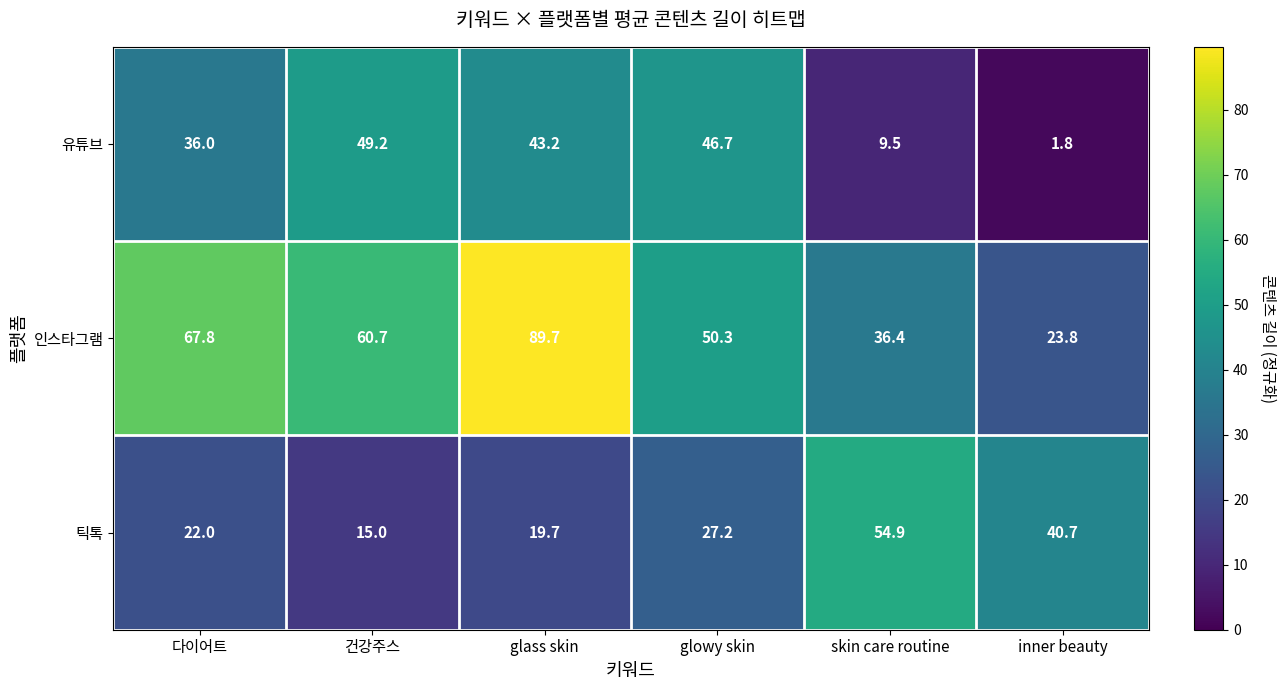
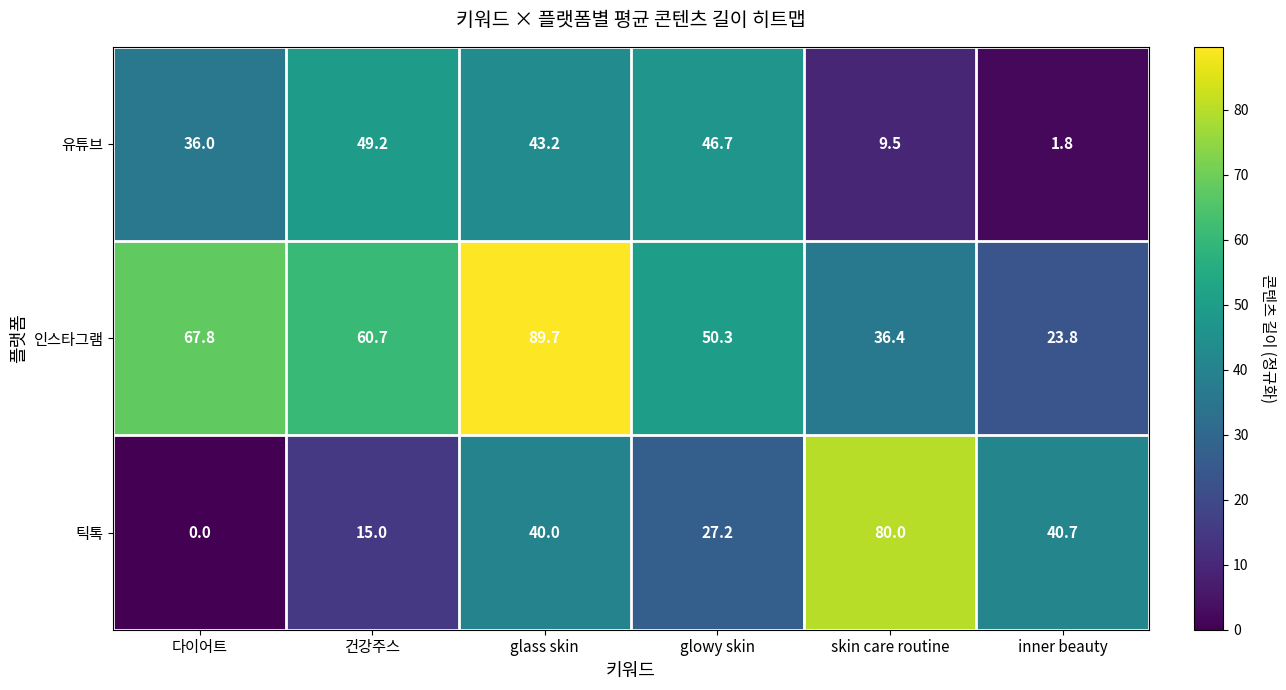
틱톡, 다이어트: 22.0 -> 0.0
틱톡, glass skin: 19.7 -> 40.0
틱톡, skin care routine: 54.9 -> 80.0
